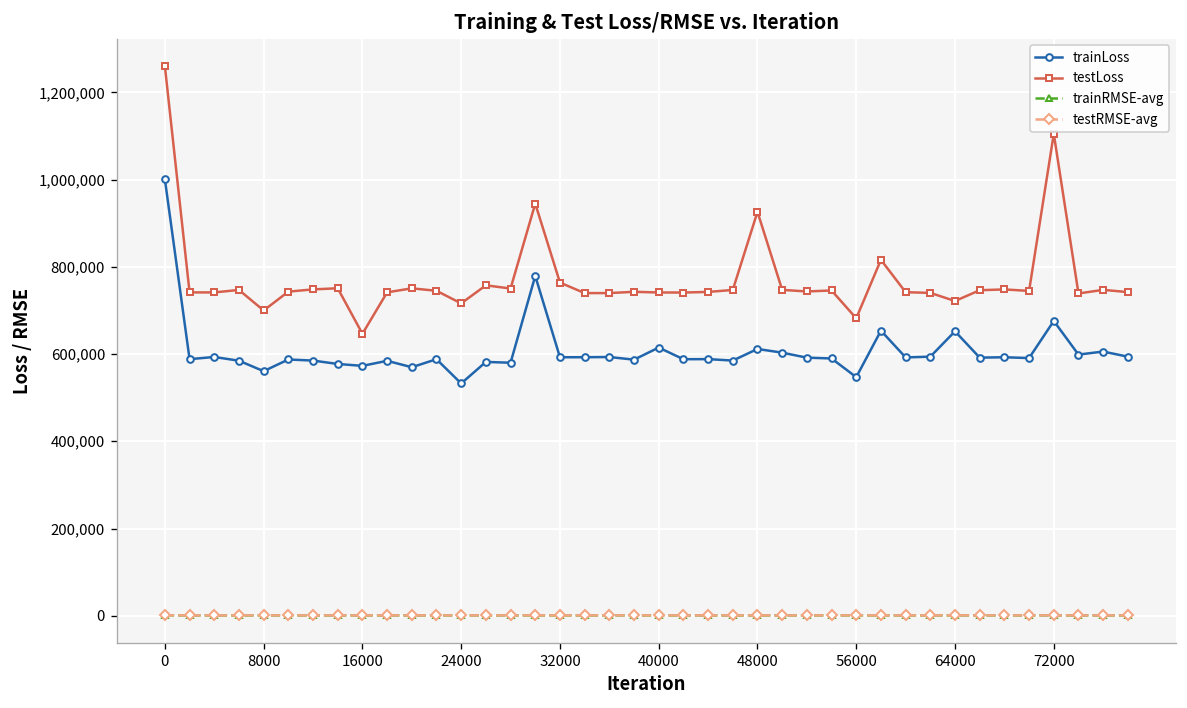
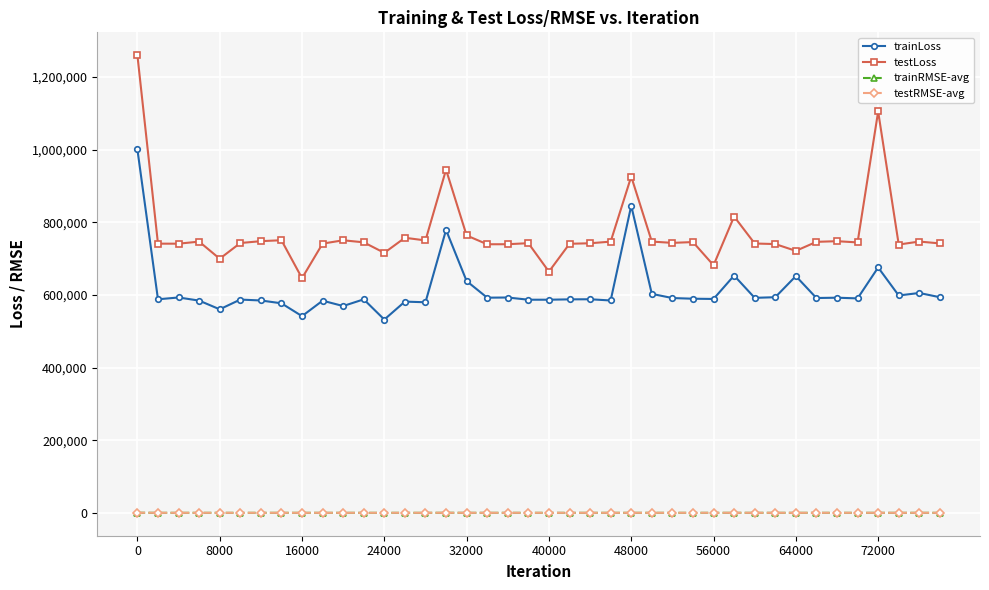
trainLoss, 16000: 570,000 -> 540,000
trainLoss, 32000: 590,000 -> 640,000
trainLoss, 40000: 610,000 -> 590,000
testLoss, 40000: 740,000 -> 660,000
trainLoss, 48000: 610,000 -> 850,000
trainLoss, 56000: 550,000 -> 590,000
